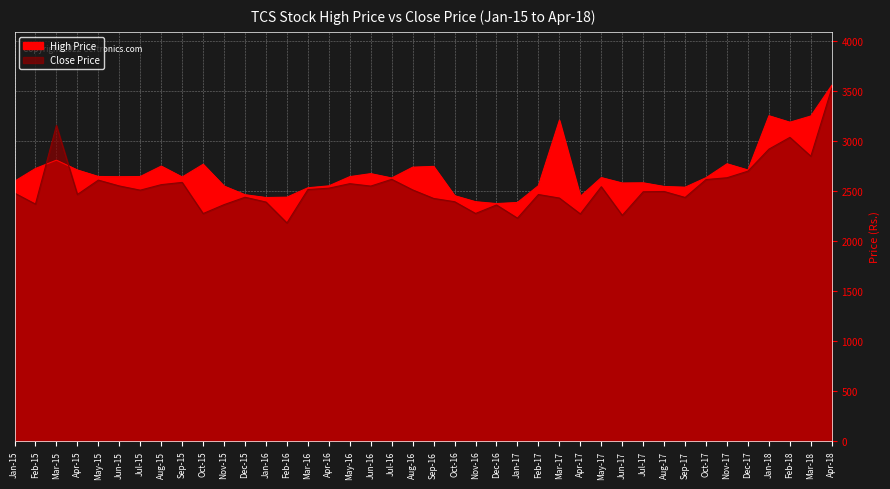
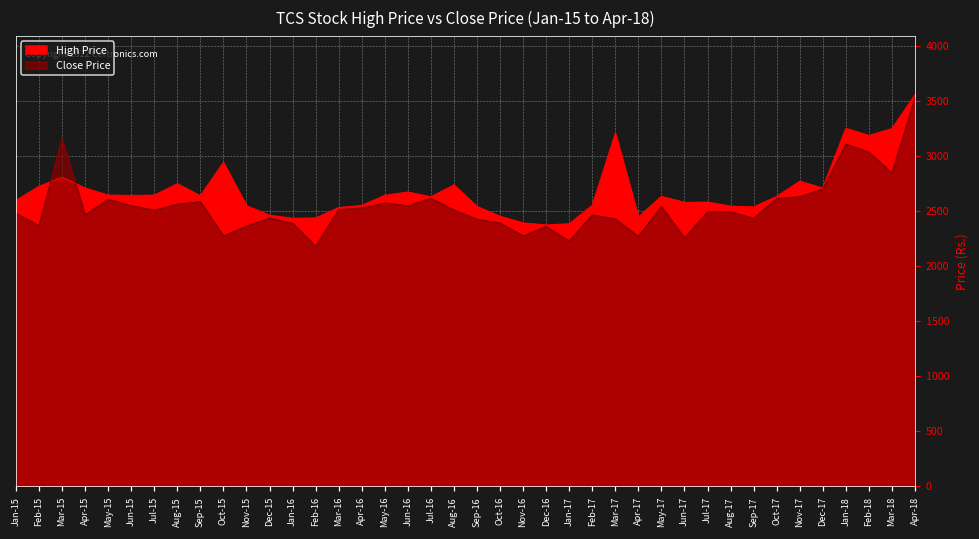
High Price, Oct-15: 2800 -> 2900
High Price, Sep-16: 2700 -> 2500
Close Price, Jan-18: 2900 -> 3100
